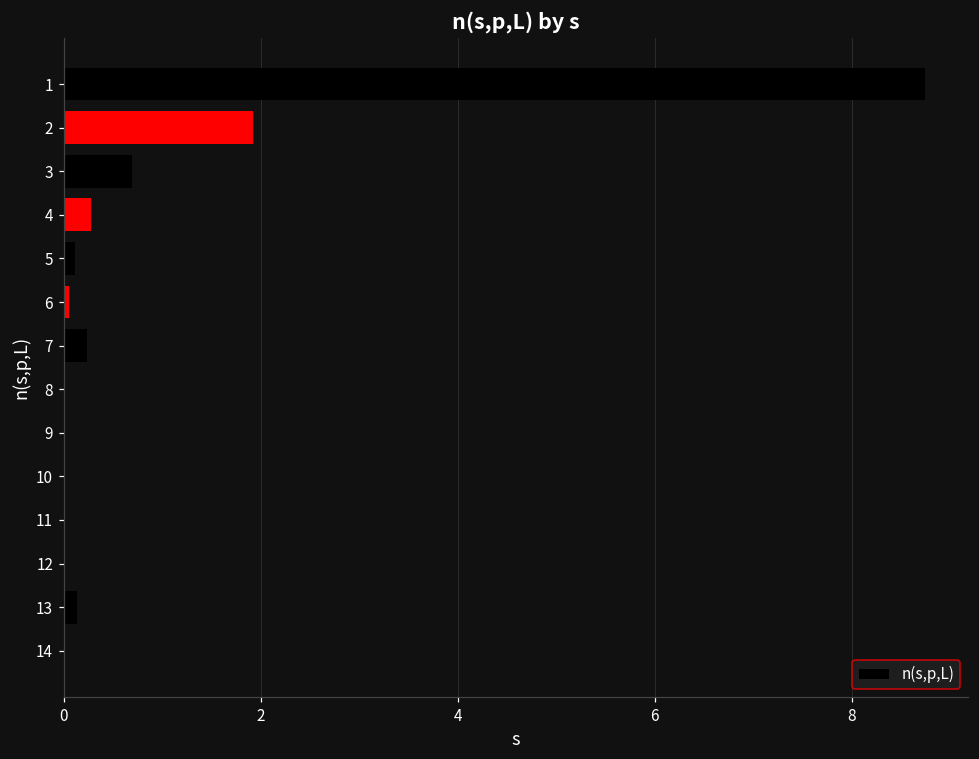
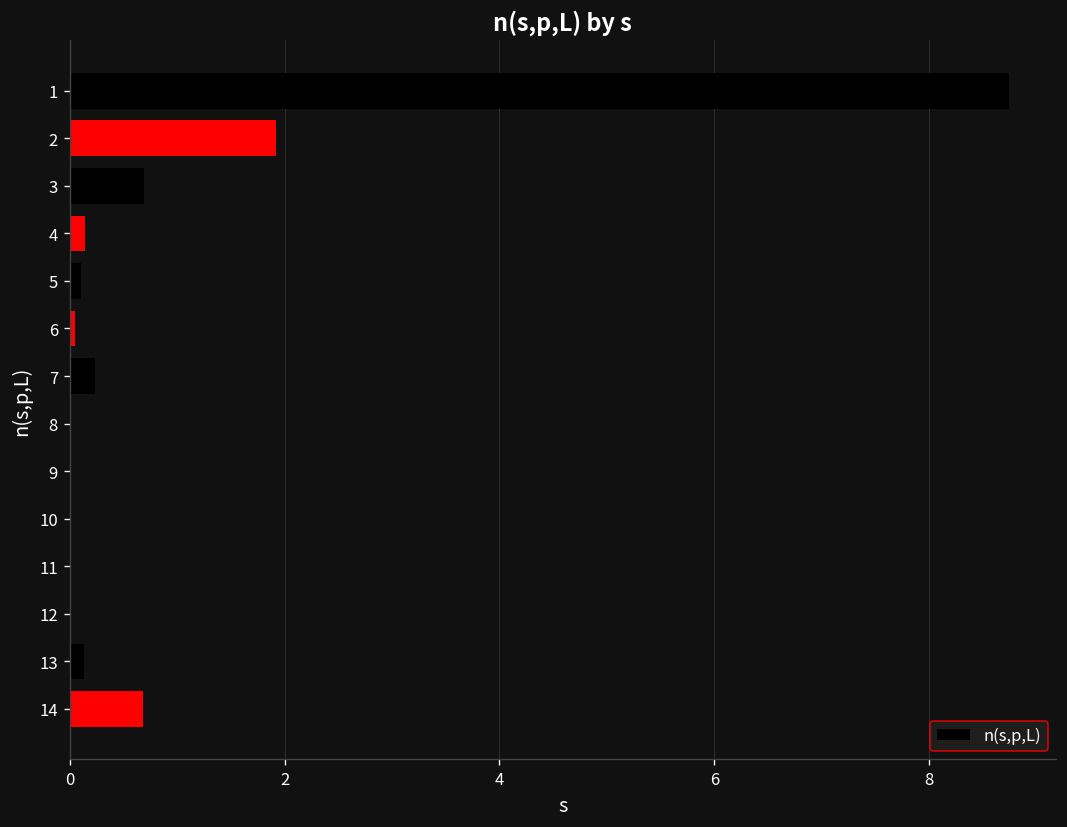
4: 0.3 -> 0.1
14: 0.0 -> 0.7
